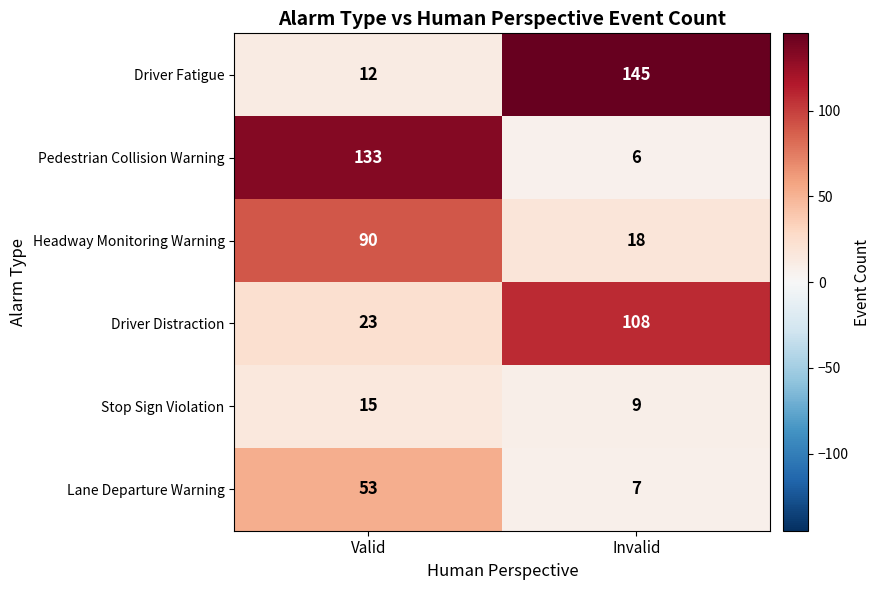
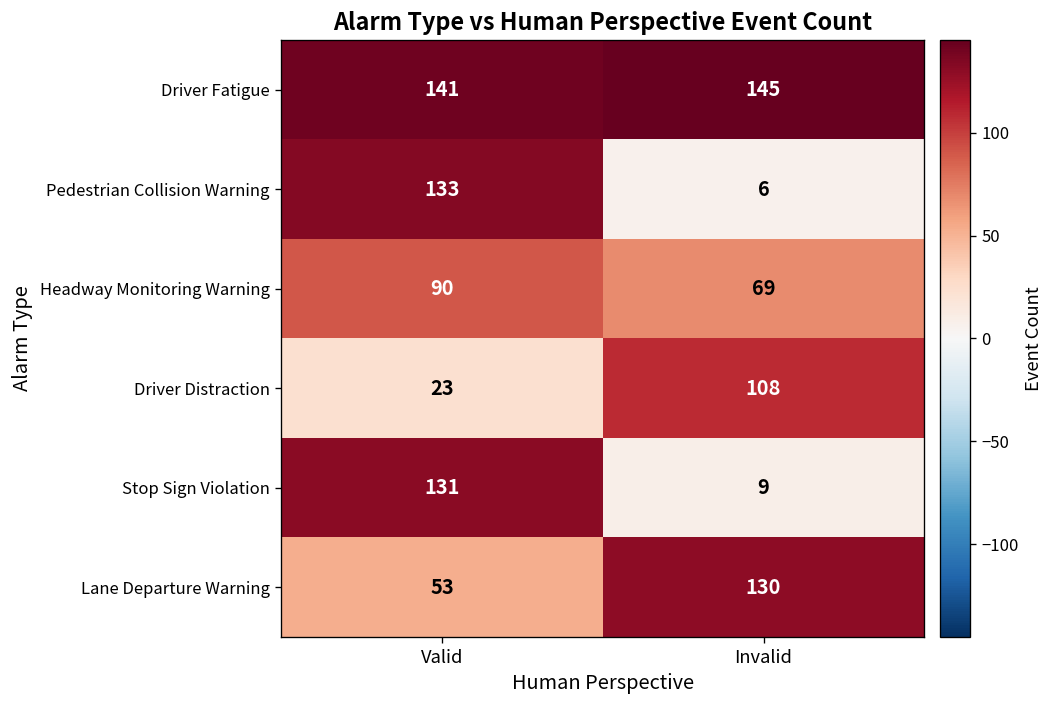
Driver Fatigue, Valid: 12 -> 141
Headway Monitoring Warning, Invalid: 18 -> 69
Stop Sign Violation, Valid: 15 -> 131
Lane Departure Warning, Invalid: 7 -> 130
